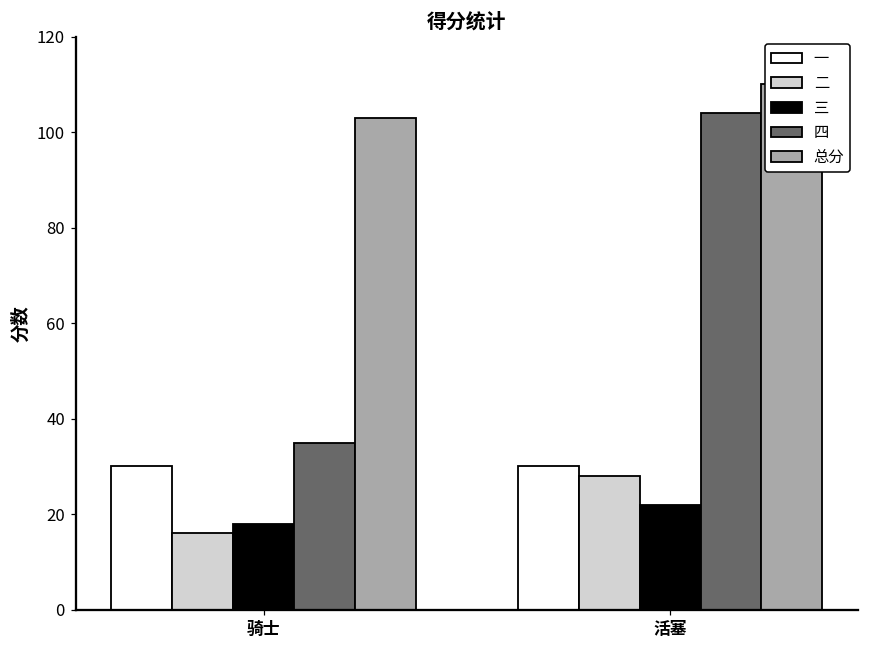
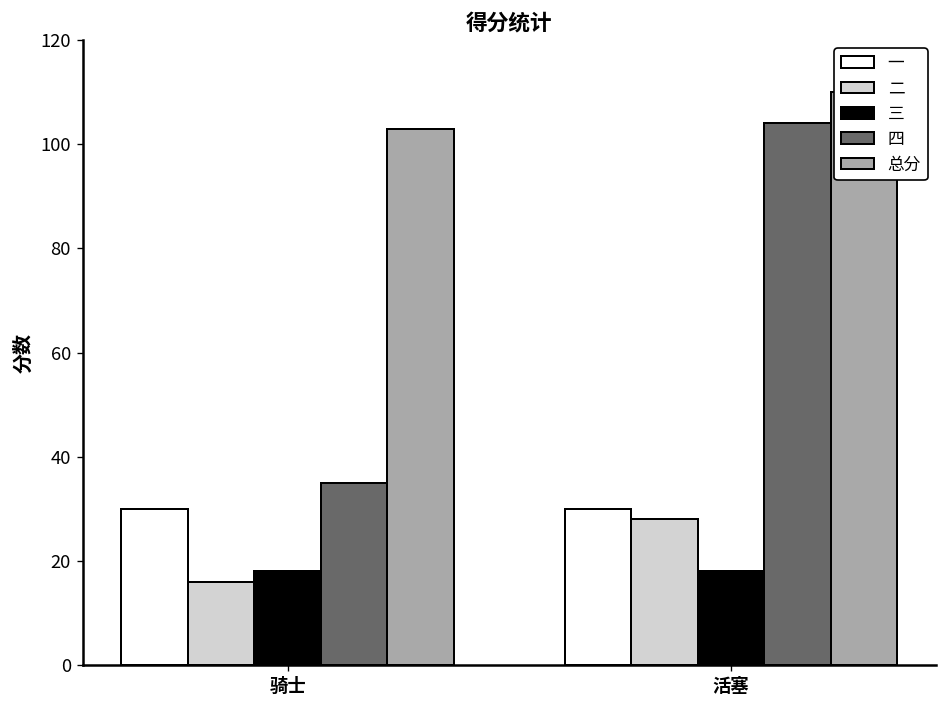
三, 活塞: 22 -> 18
